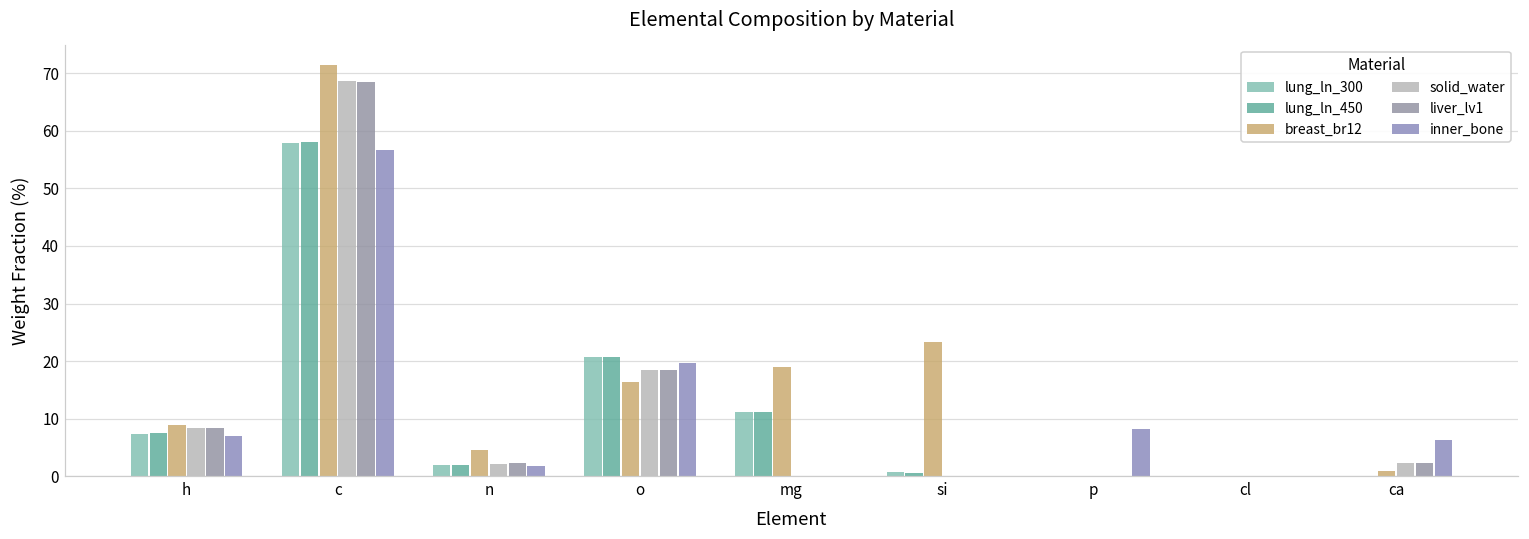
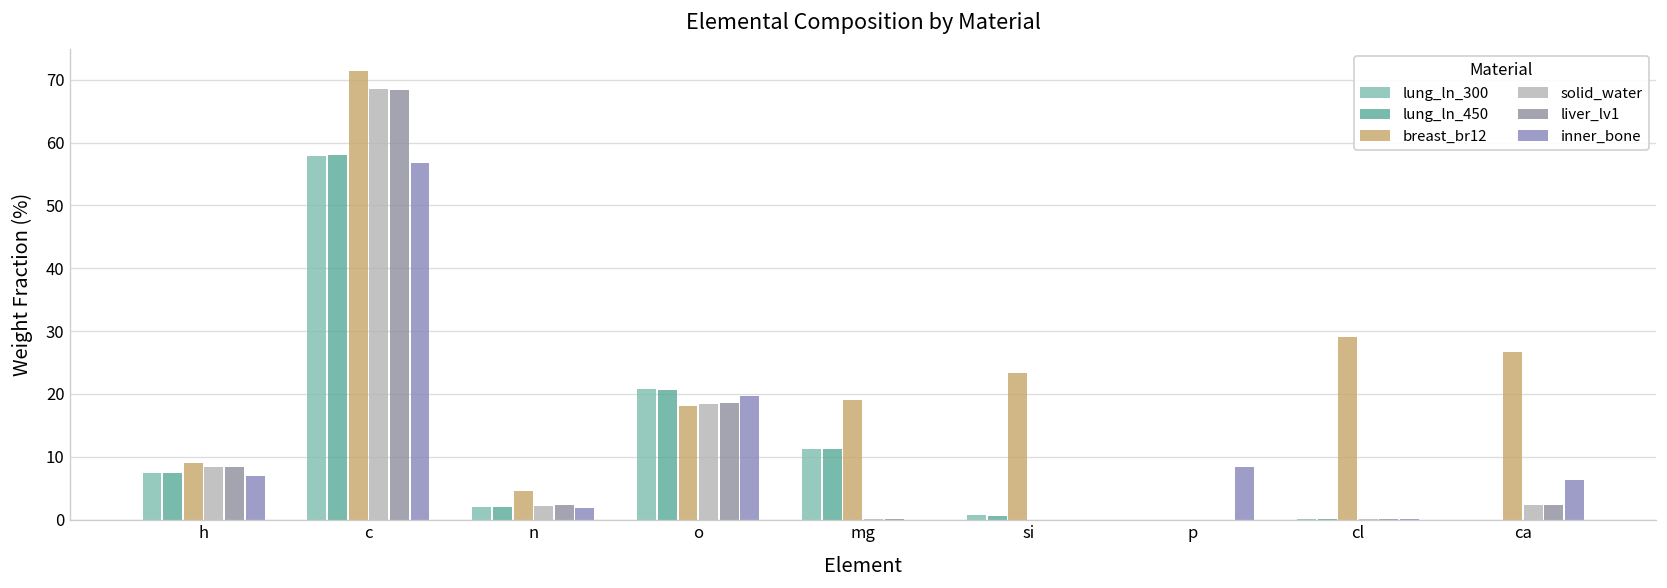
breast_br12, o: 16 -> 18
breast_br12, cl: 0 -> 29
breast_br12, ca: 1 -> 27
